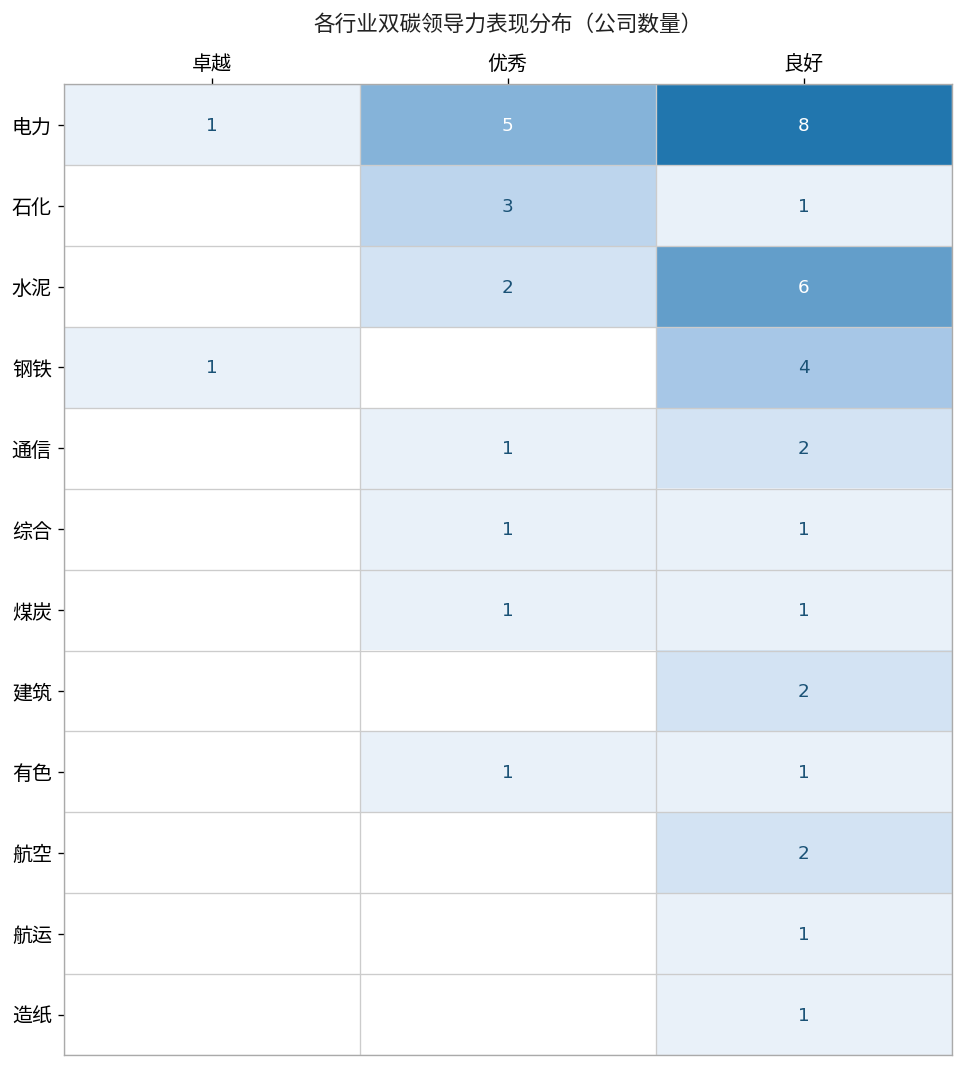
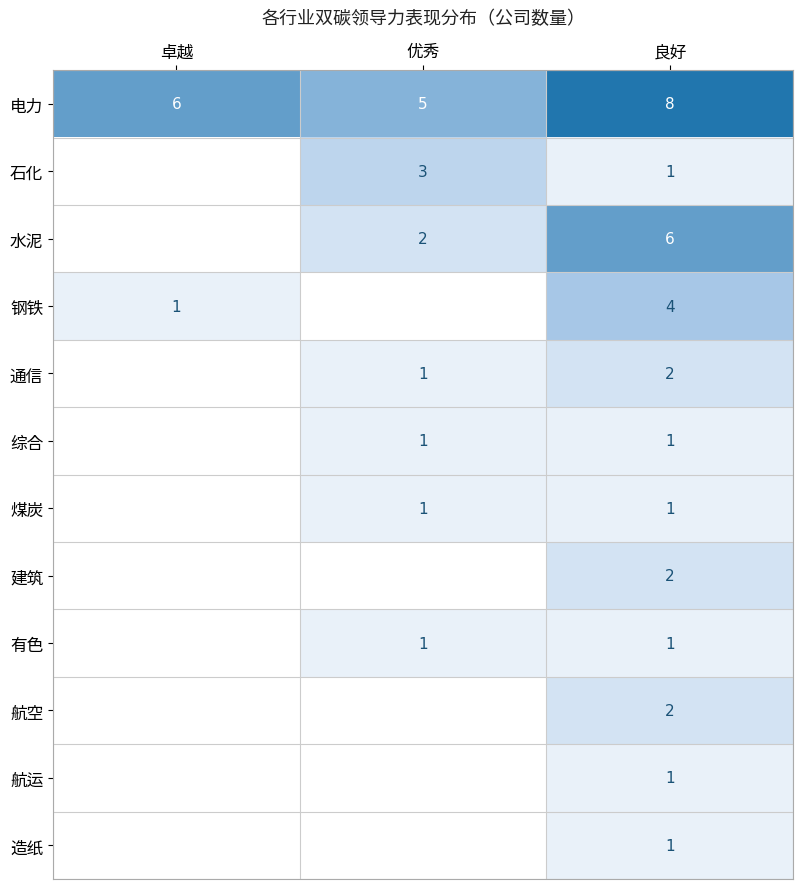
电力, 卓越: 1 -> 6
